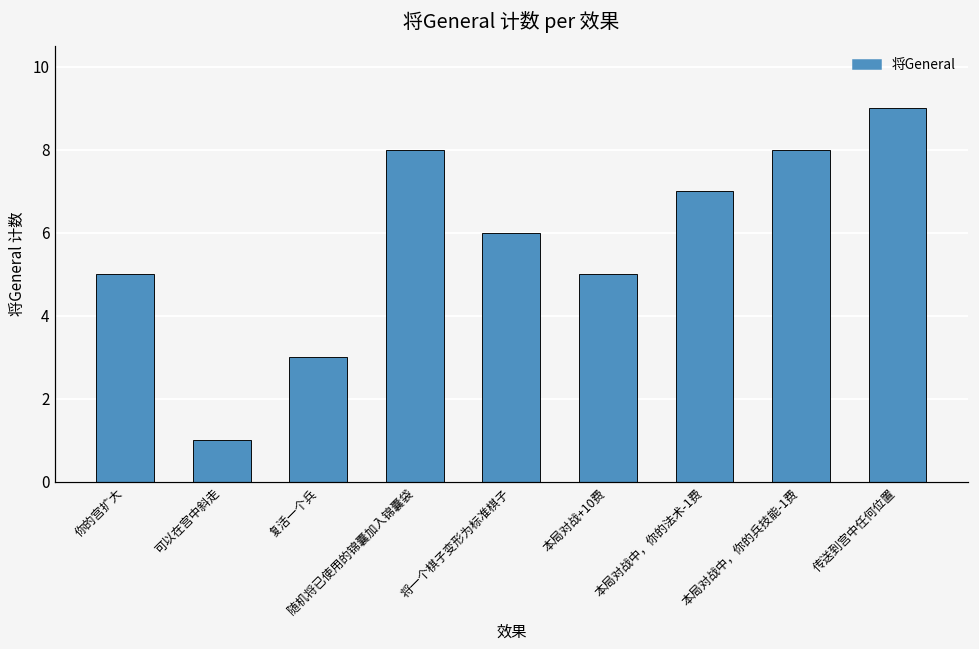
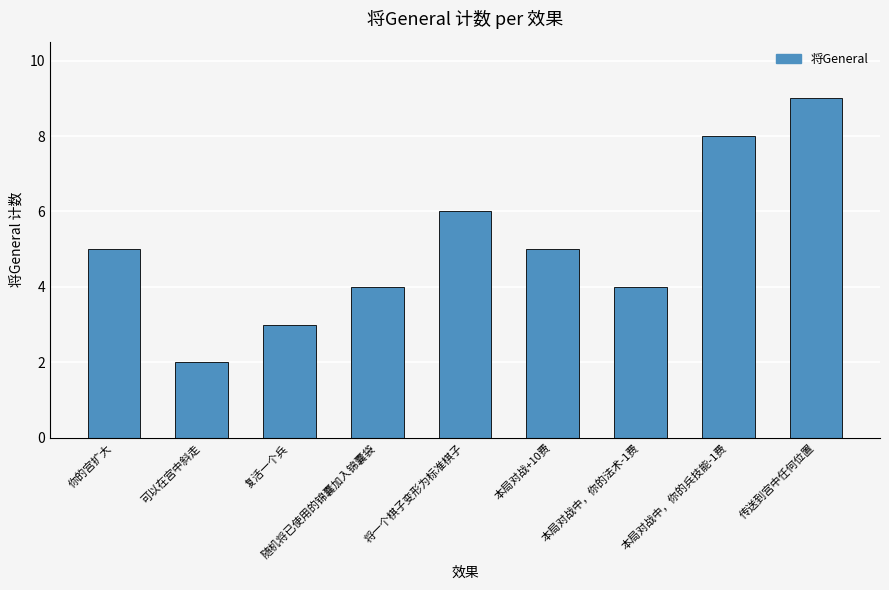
可以在宫中斜走: 1 -> 2
随机将已使用的锦囊加入锦囊袋: 8 -> 4
本局对战中，你的法术-1费: 7 -> 4
